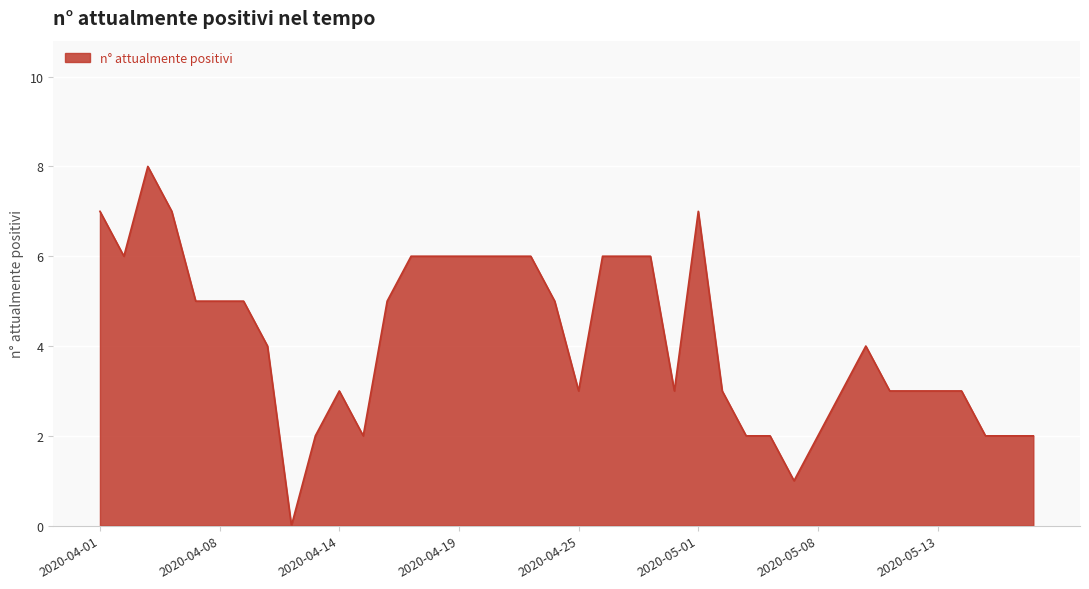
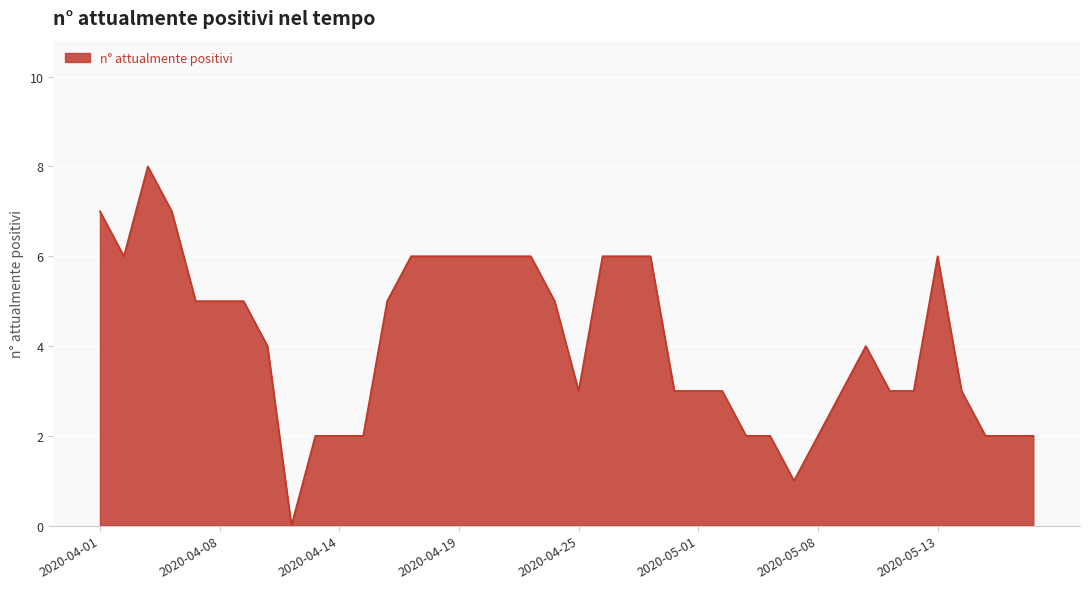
2020-04-14: 3 -> 2
2020-05-01: 7 -> 3
2020-05-13: 3 -> 6
